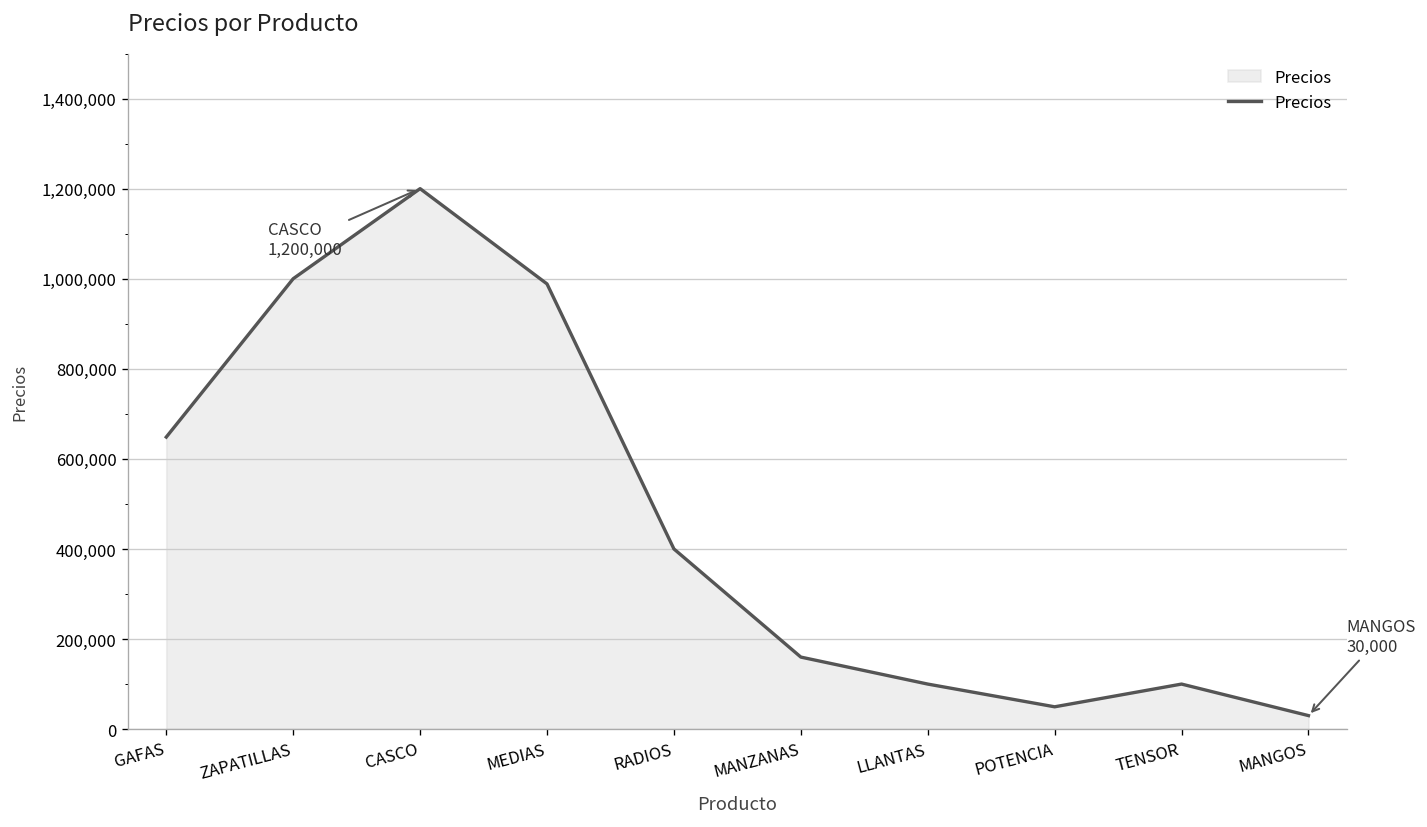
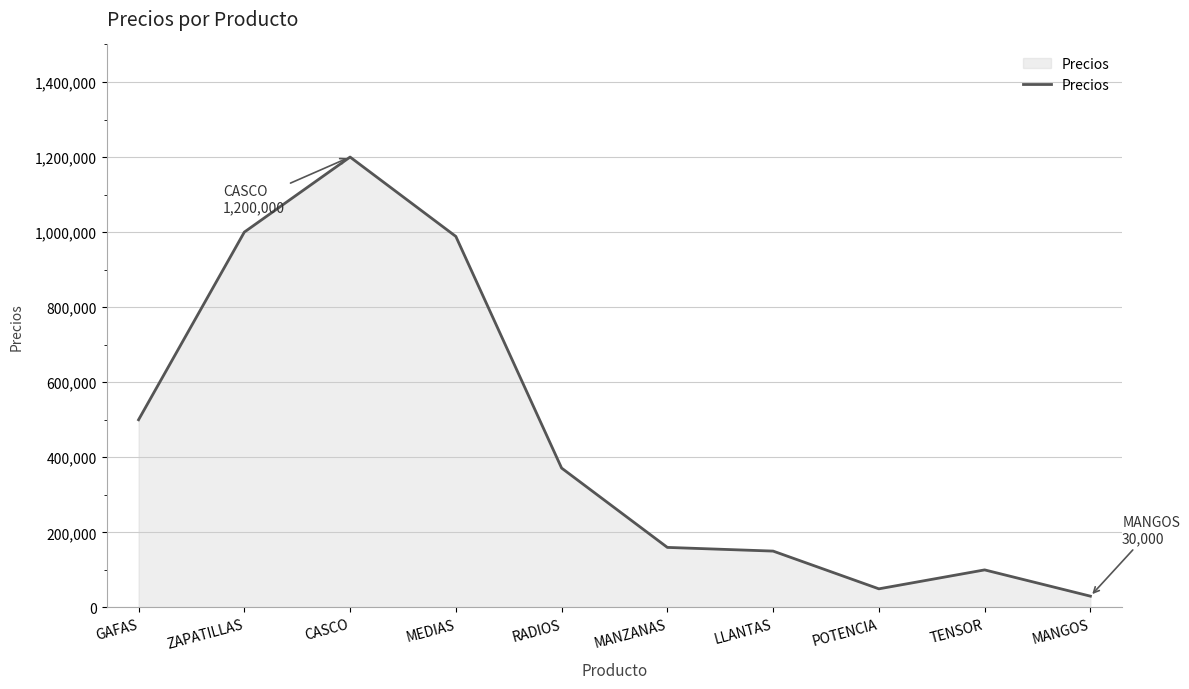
GAFAS: 650,000 -> 500,000
RADIOS: 400,000 -> 370,000
LLANTAS: 100,000 -> 150,000
